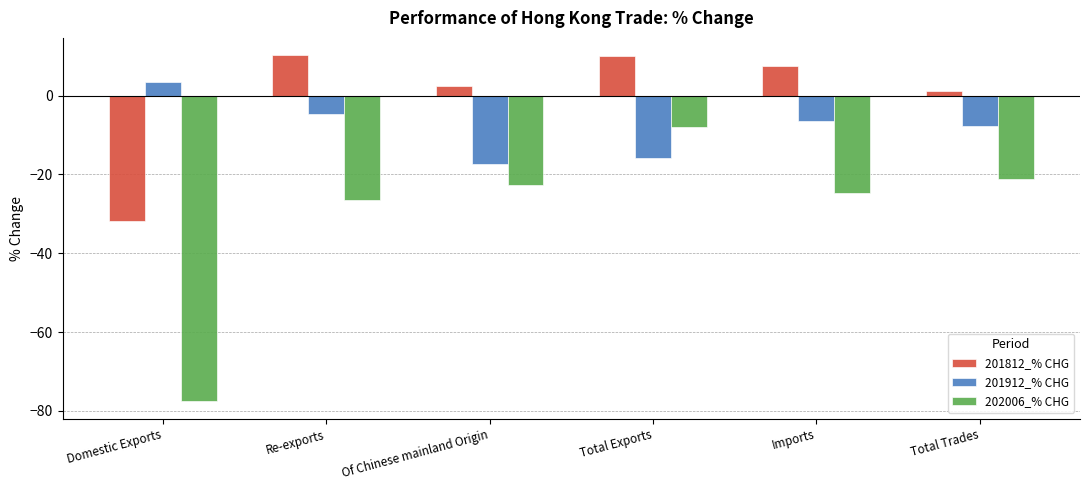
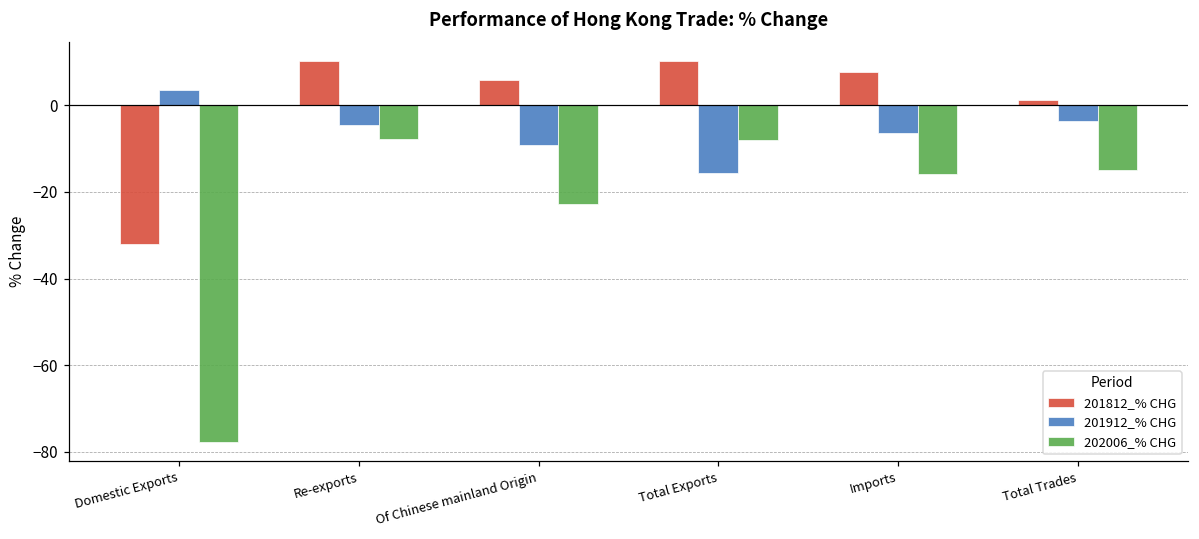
202006_% CHG, Re-exports: -27 -> -8
201812_% CHG, Of Chinese mainland Origin: 2 -> 6
201912_% CHG, Of Chinese mainland Origin: -17 -> -9
202006_% CHG, Imports: -25 -> -16
201912_% CHG, Total Trades: -8 -> -4
202006_% CHG, Total Trades: -21 -> -15
